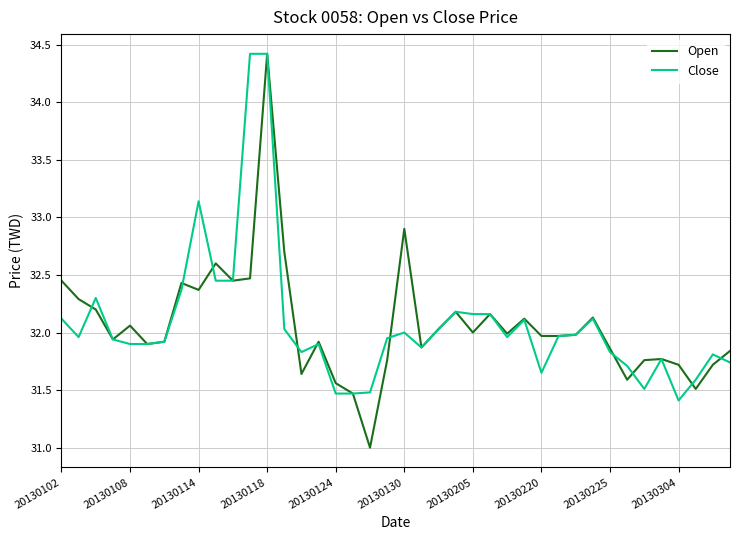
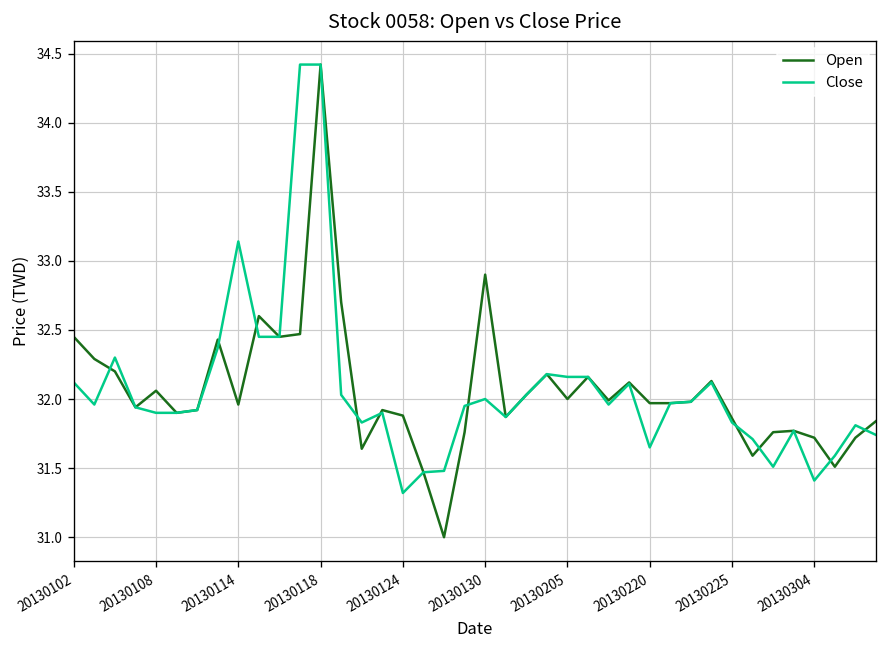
Open, 20130114: 32.37 -> 31.96
Open, 20130124: 31.56 -> 31.88
Close, 20130124: 31.47 -> 31.32
